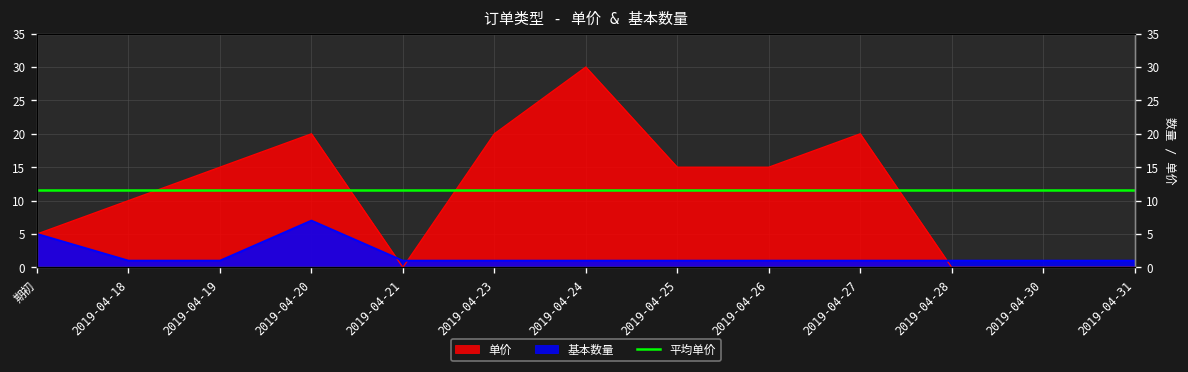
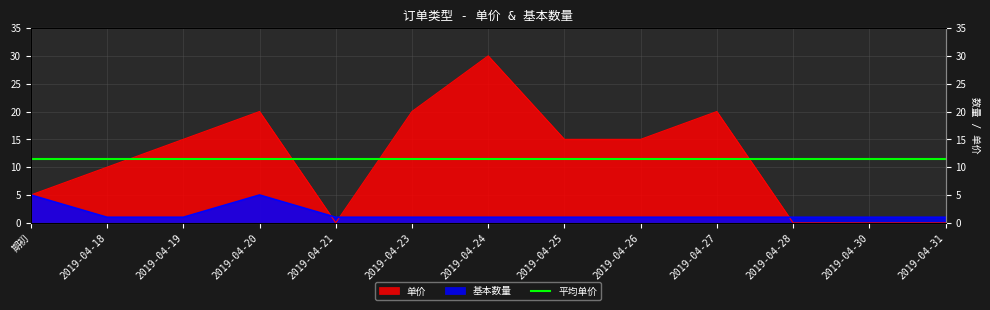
基本数量, 2019-04-20: 7 -> 5
